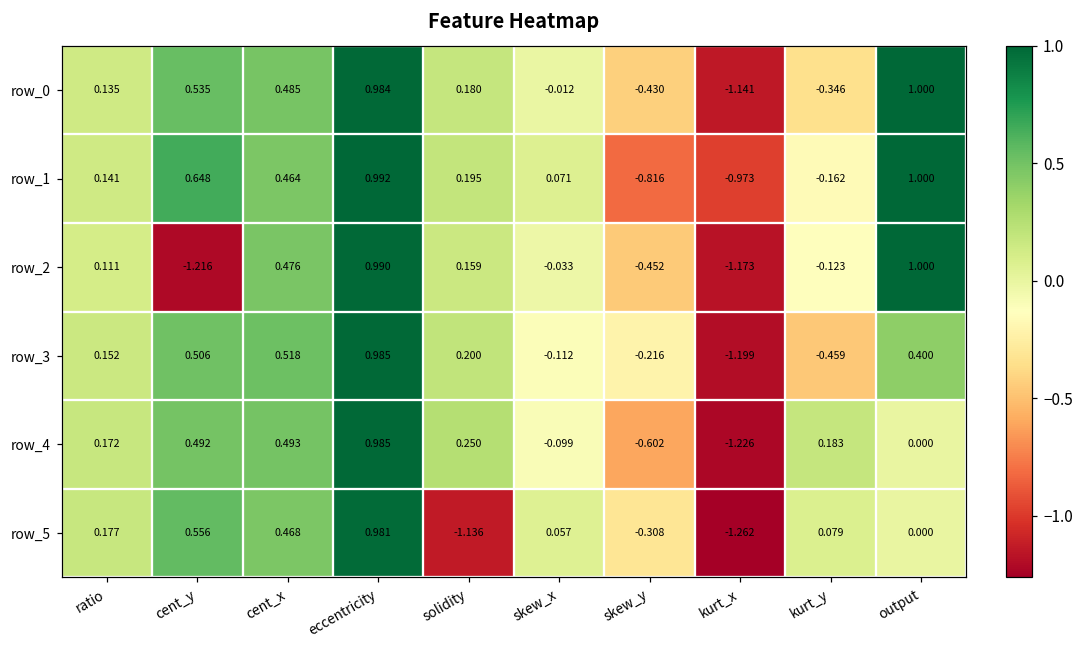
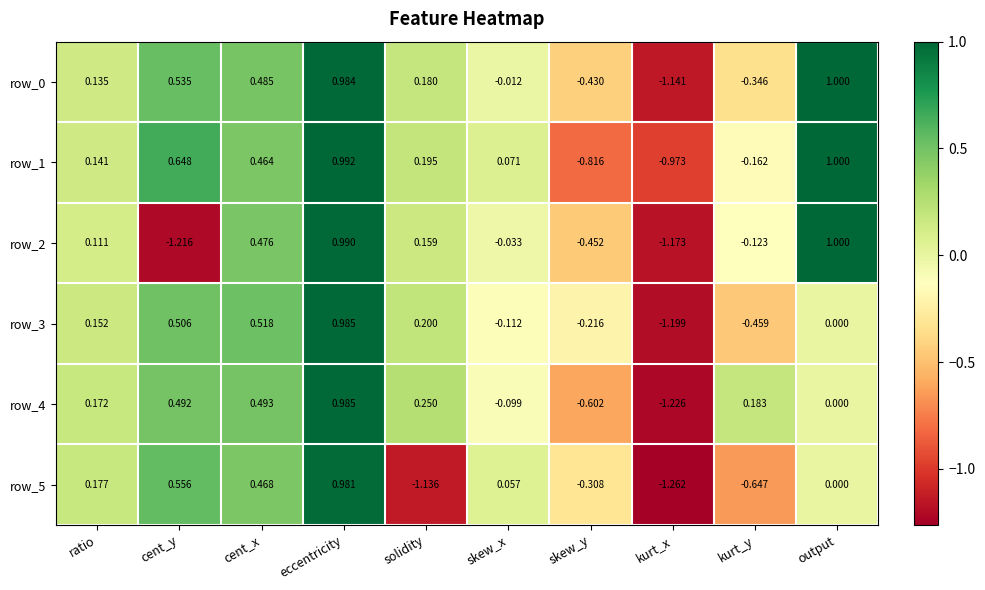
row_3, output: 0.400 -> 0.000
row_5, kurt_y: 0.079 -> -0.647
